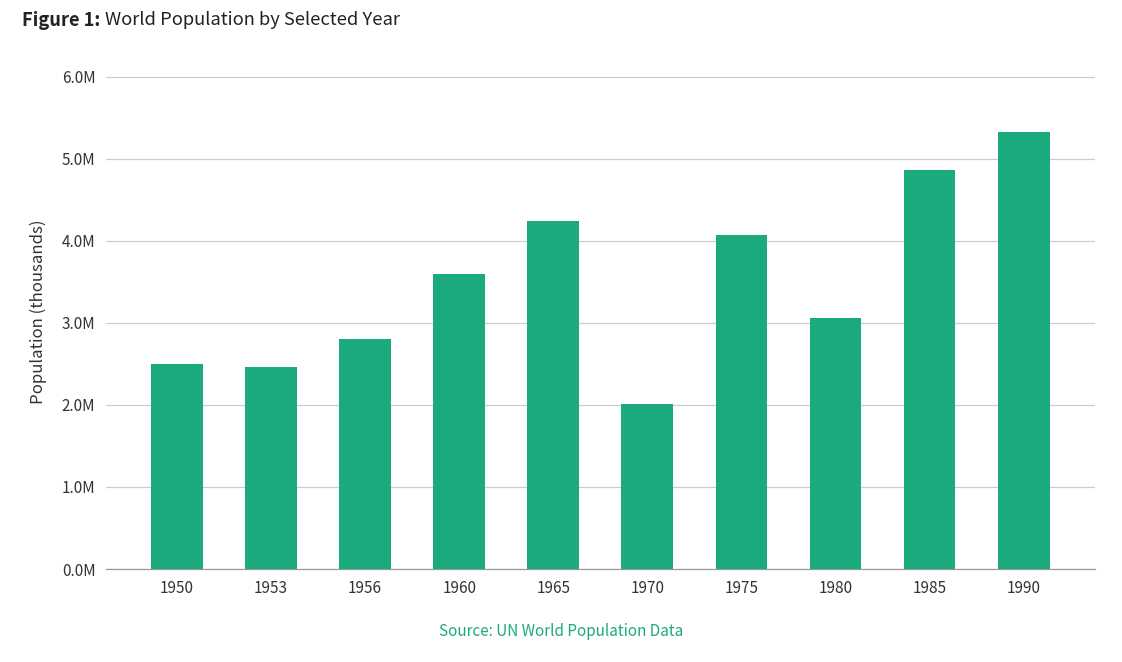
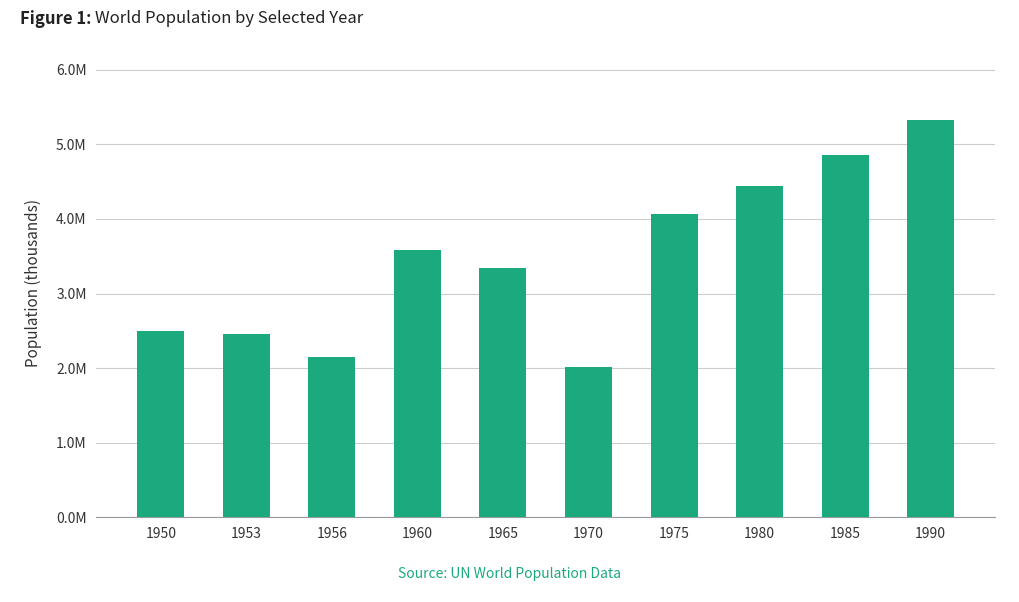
1956: 2800000 -> 2100000
1965: 4200000 -> 3300000
1980: 3100000 -> 4400000
